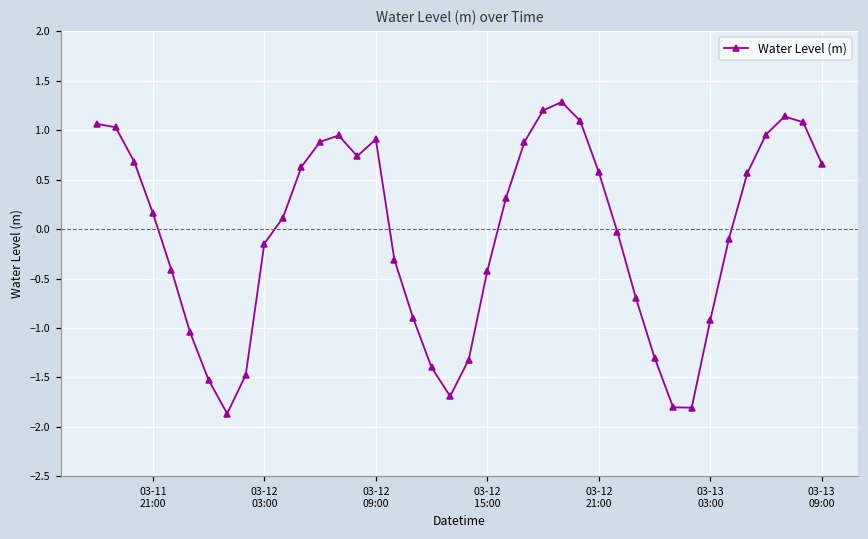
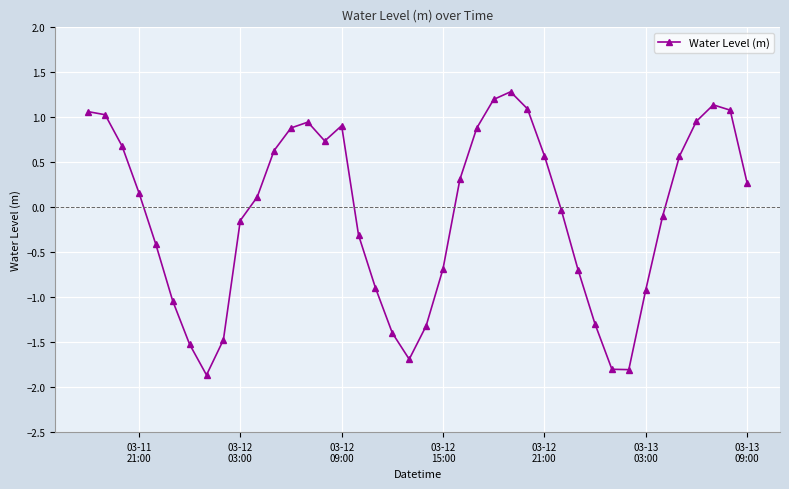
03-12 15:00: -0.4 -> -0.7
03-13 09:00: 0.7 -> 0.3
